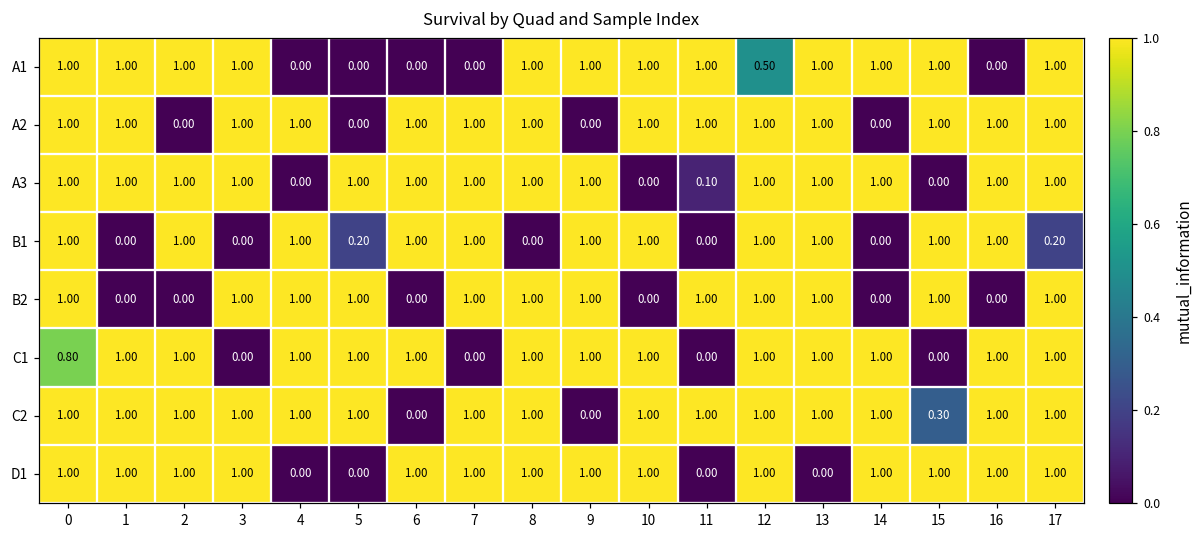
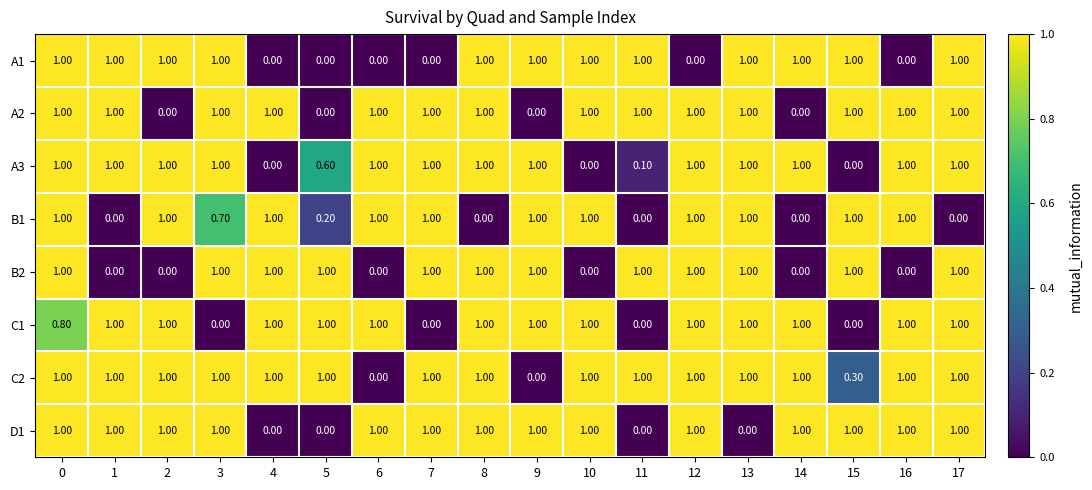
A1, 12: 0.50 -> 0.00
A3, 5: 1.00 -> 0.60
B1, 3: 0.00 -> 0.70
B1, 17: 0.20 -> 0.00
